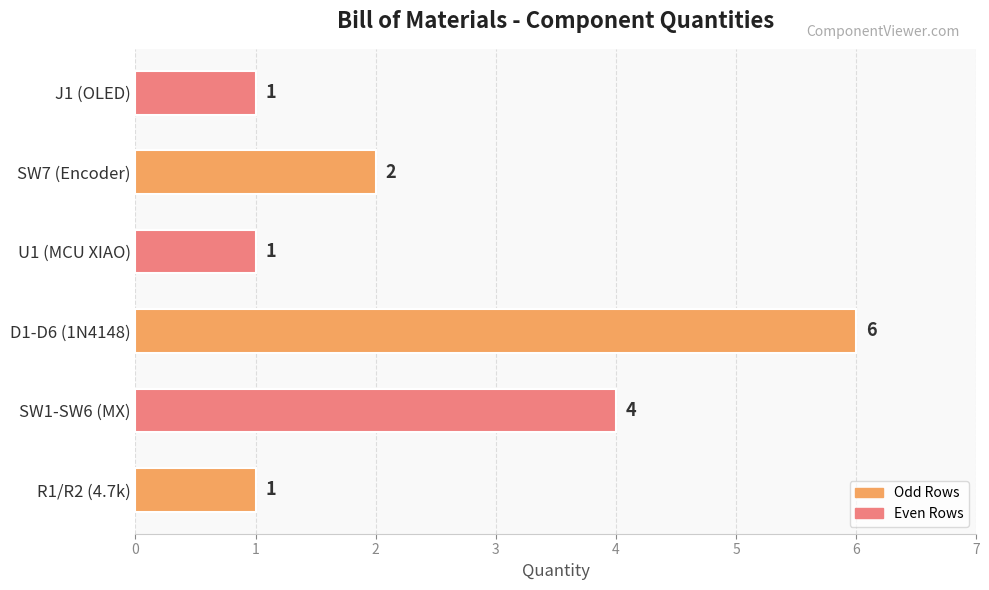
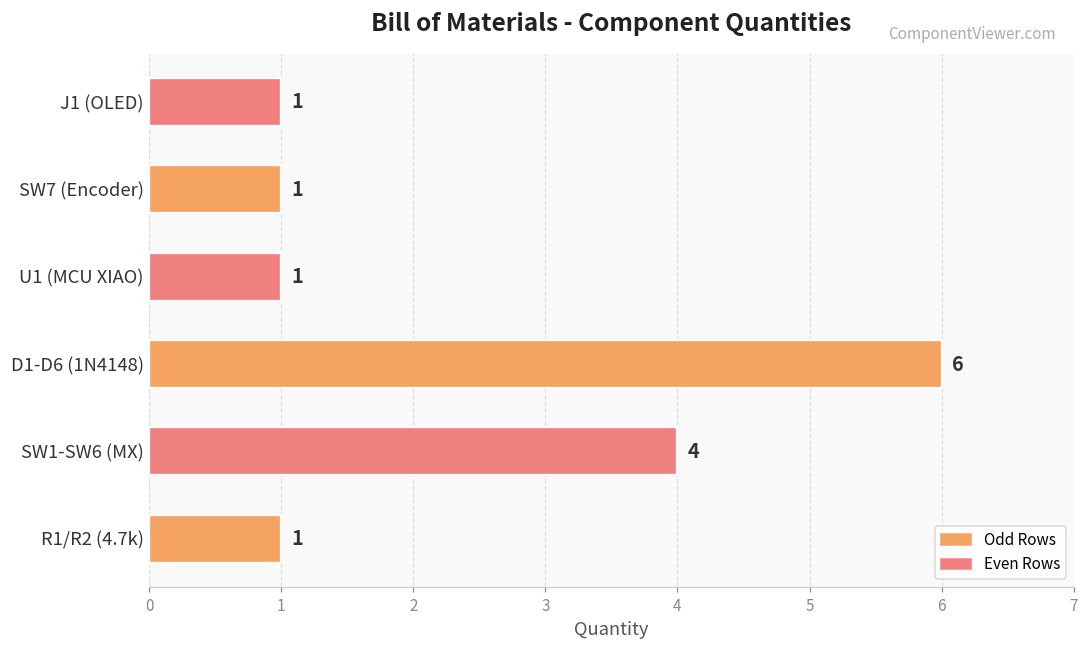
SW7 (Encoder): 2 -> 1
